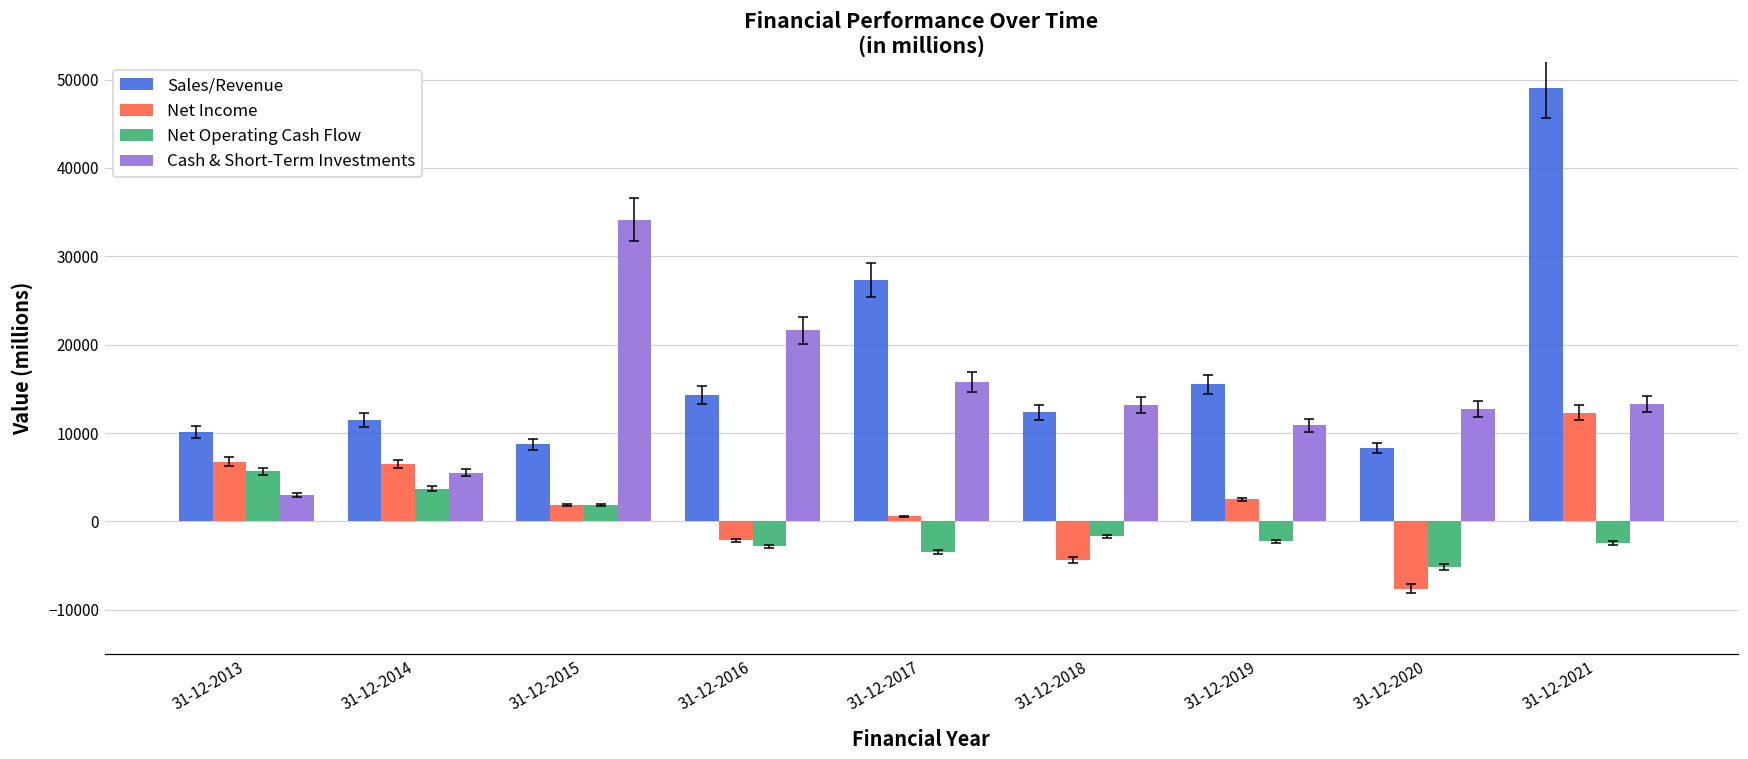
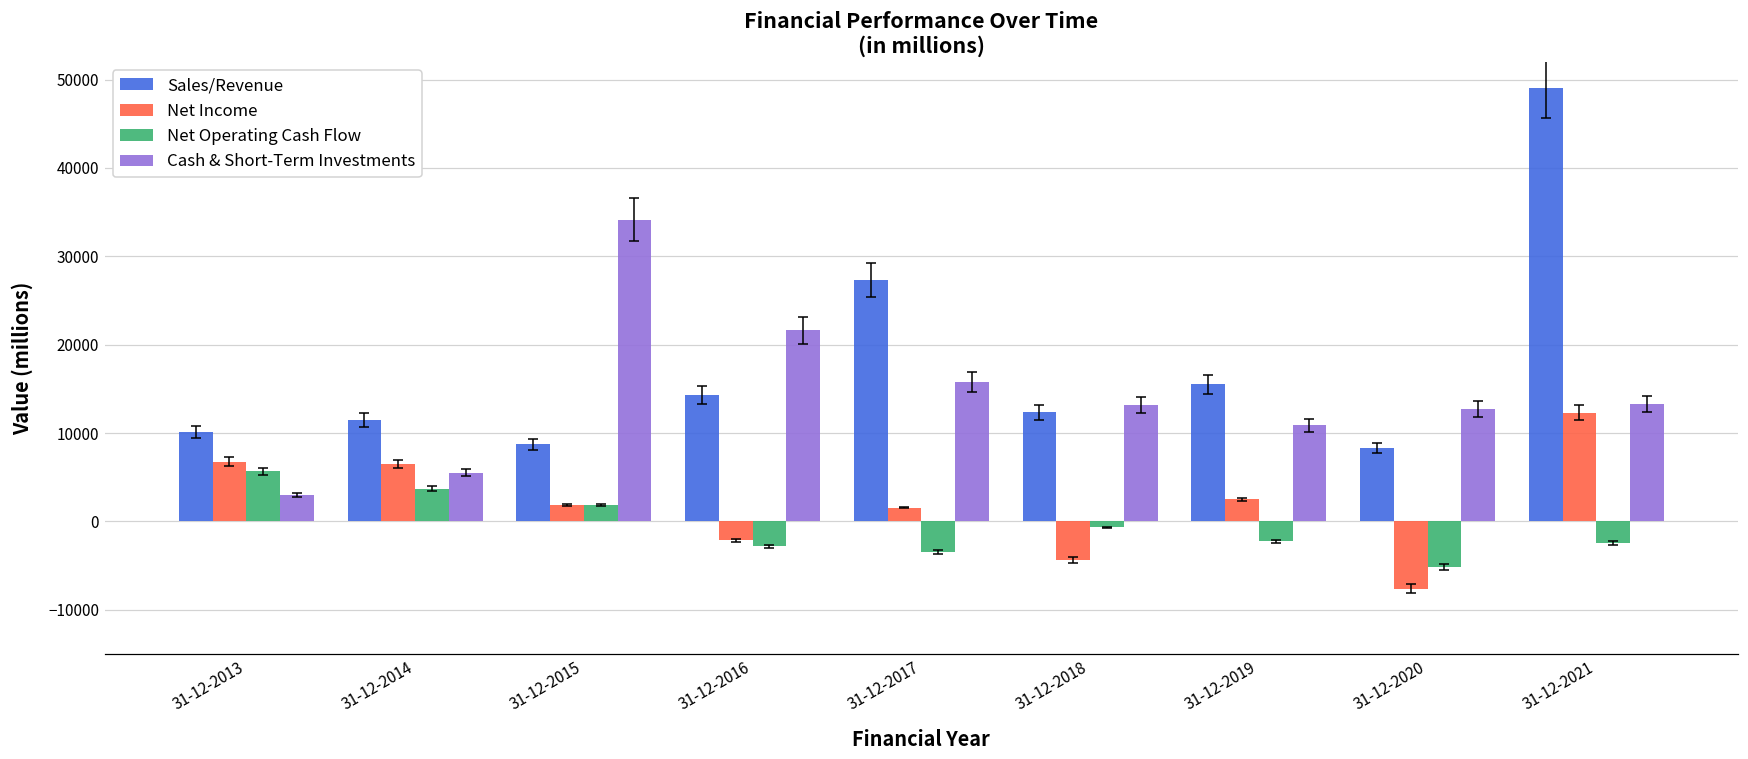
Net Income, 31-12-2017: 1000 -> 2000
Net Operating Cash Flow, 31-12-2018: -2000 -> -1000
